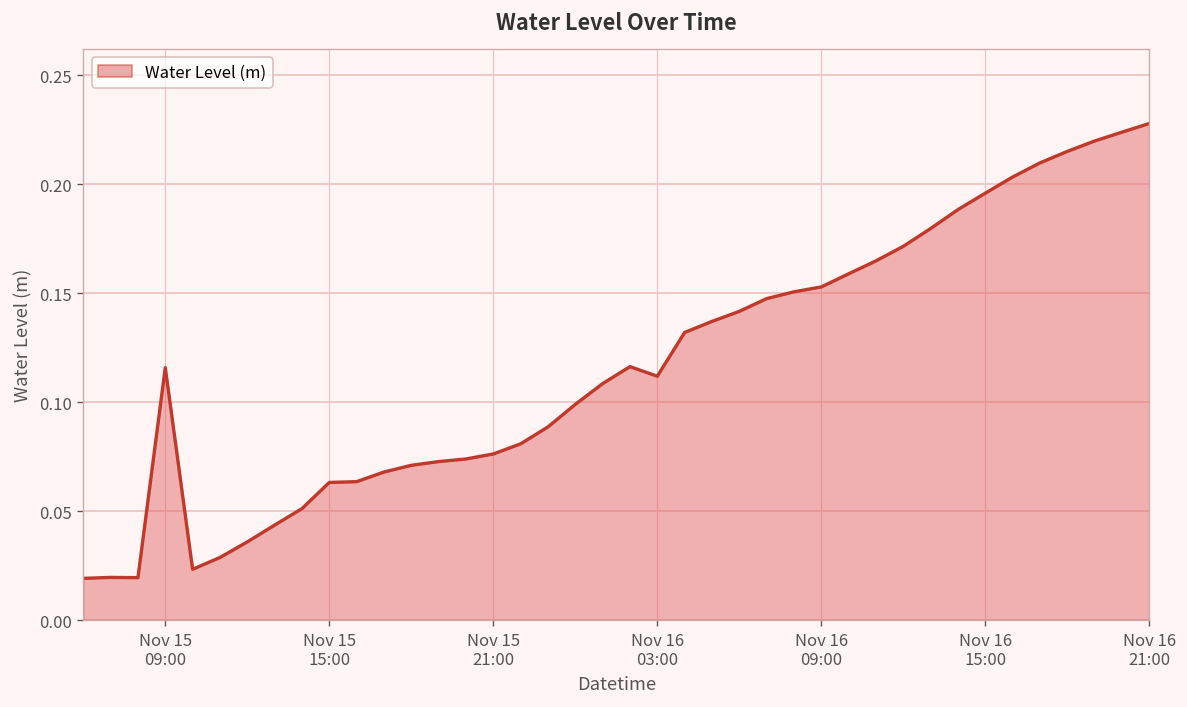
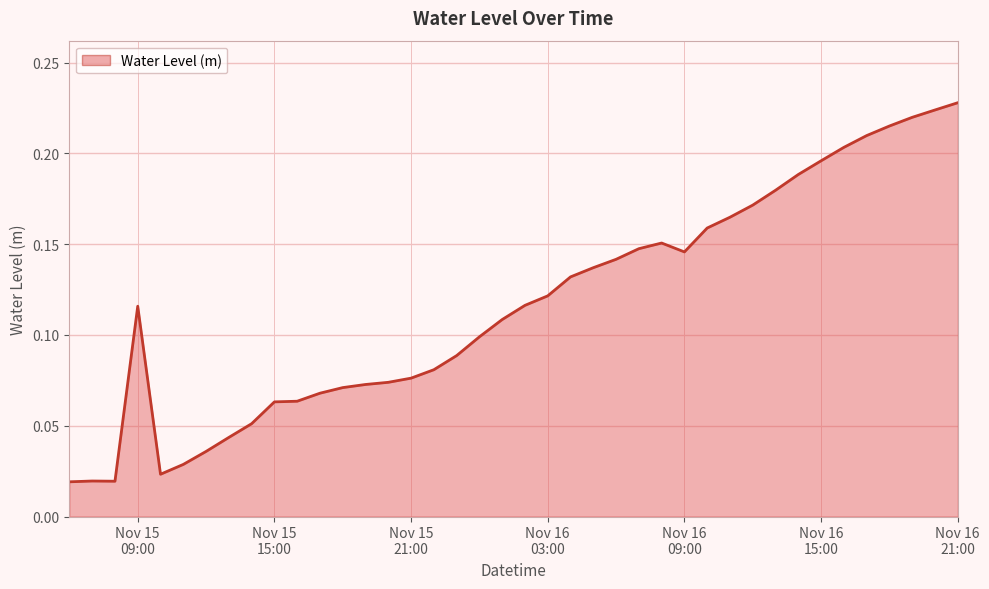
Nov 16 03:00: 0.112 -> 0.122
Nov 16 09:00: 0.153 -> 0.146
